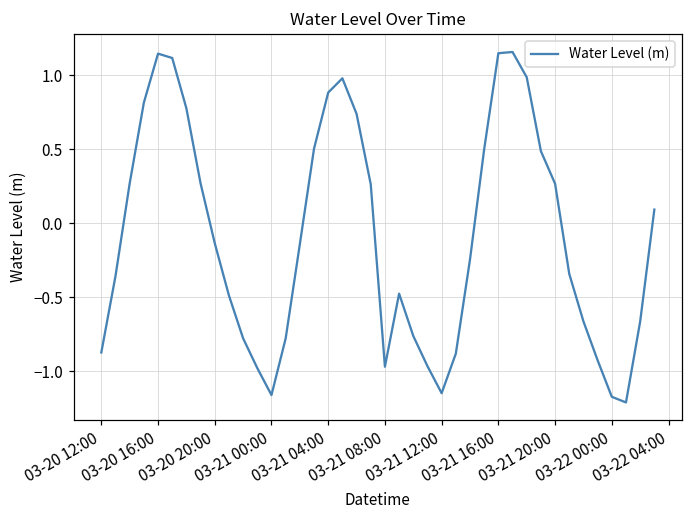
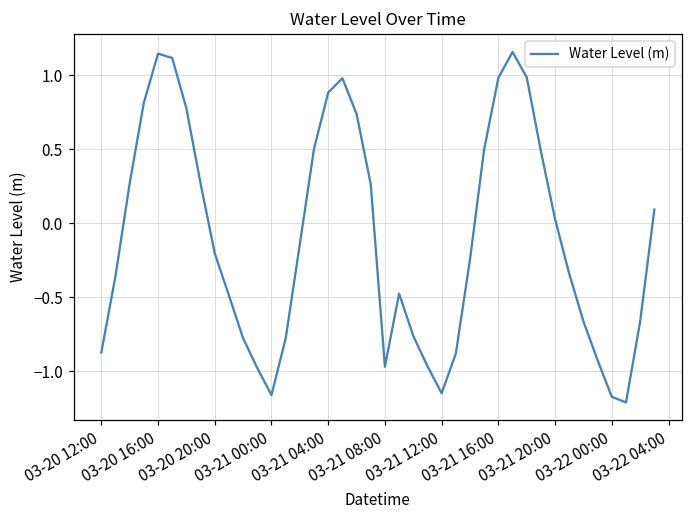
03-20 20:00: -0.13 -> -0.20
03-21 16:00: 1.15 -> 0.98
03-21 20:00: 0.27 -> 0.03
